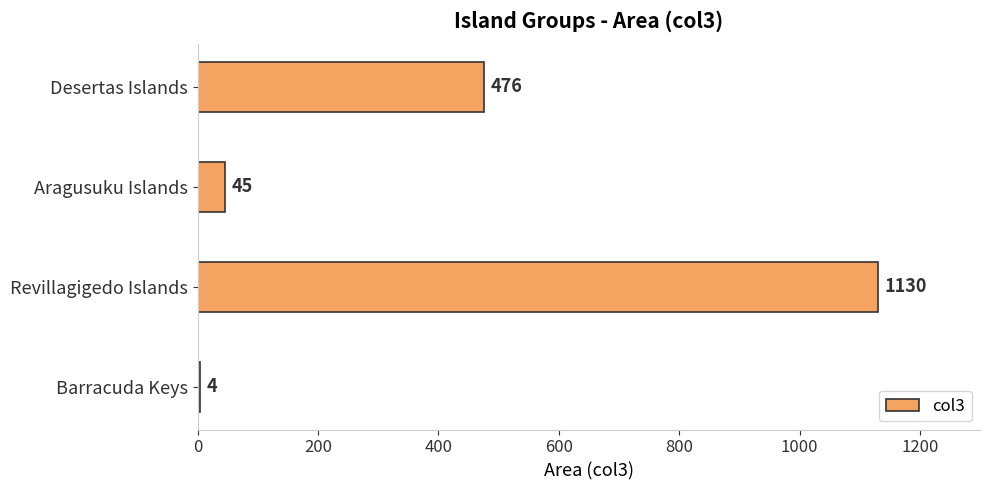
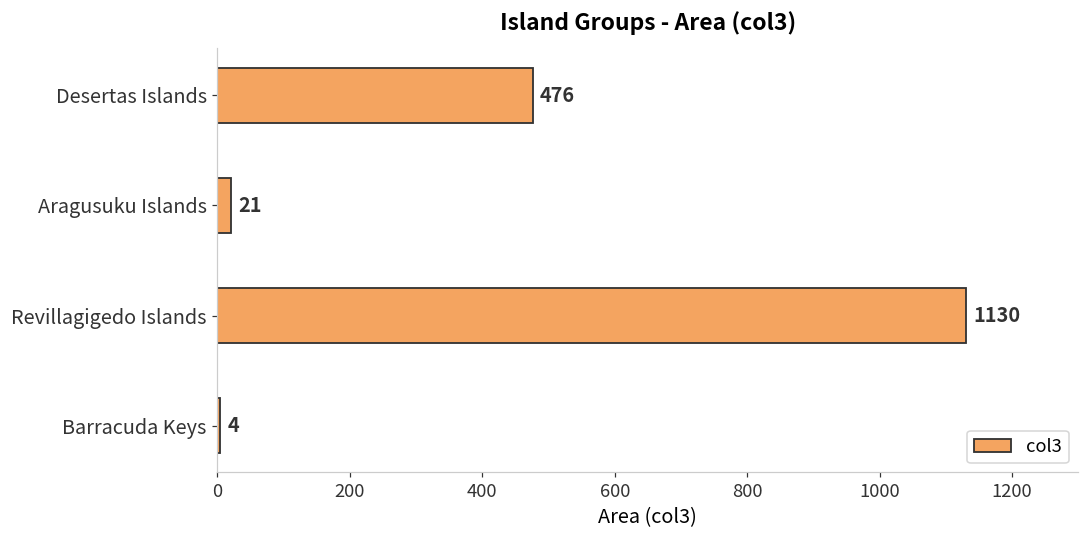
Aragusuku Islands: 45 -> 21
